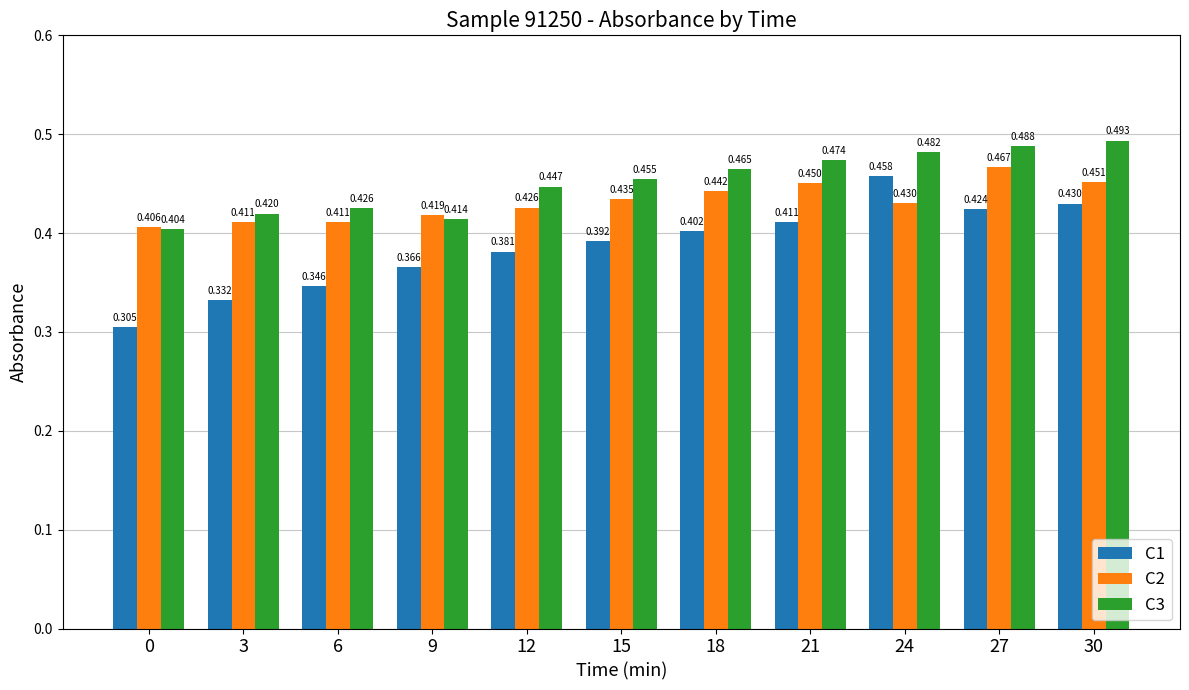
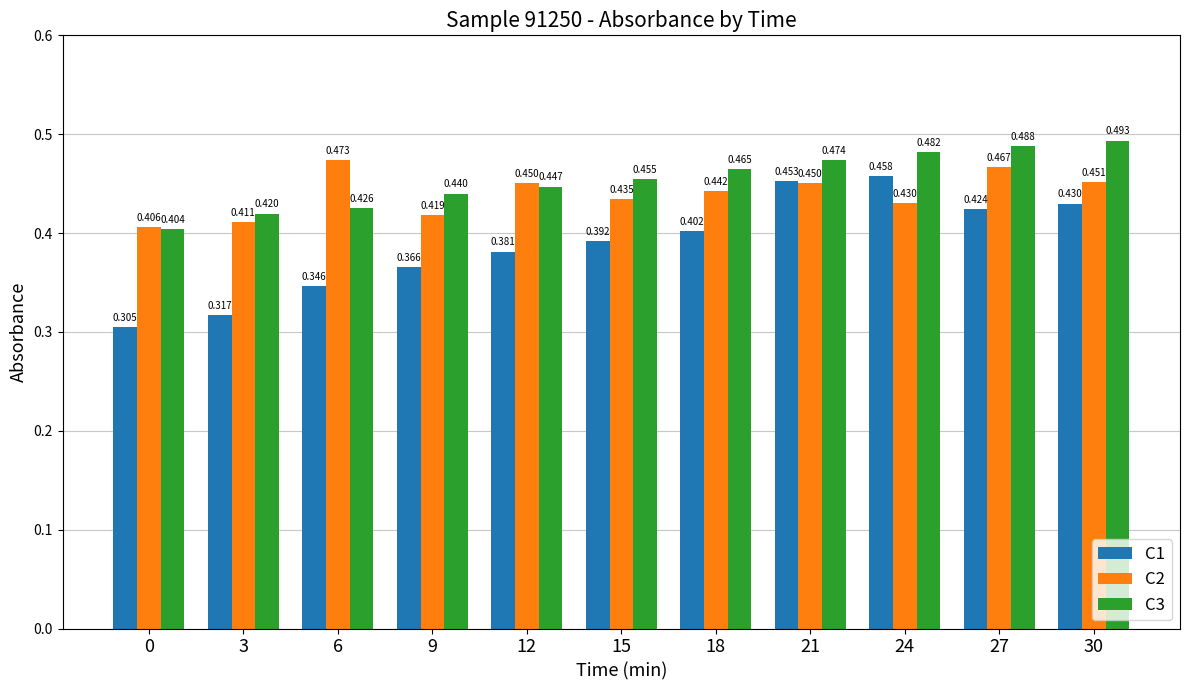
C1, 3: 0.332 -> 0.317
C2, 6: 0.411 -> 0.473
C3, 9: 0.414 -> 0.440
C2, 12: 0.426 -> 0.450
C1, 21: 0.411 -> 0.453
